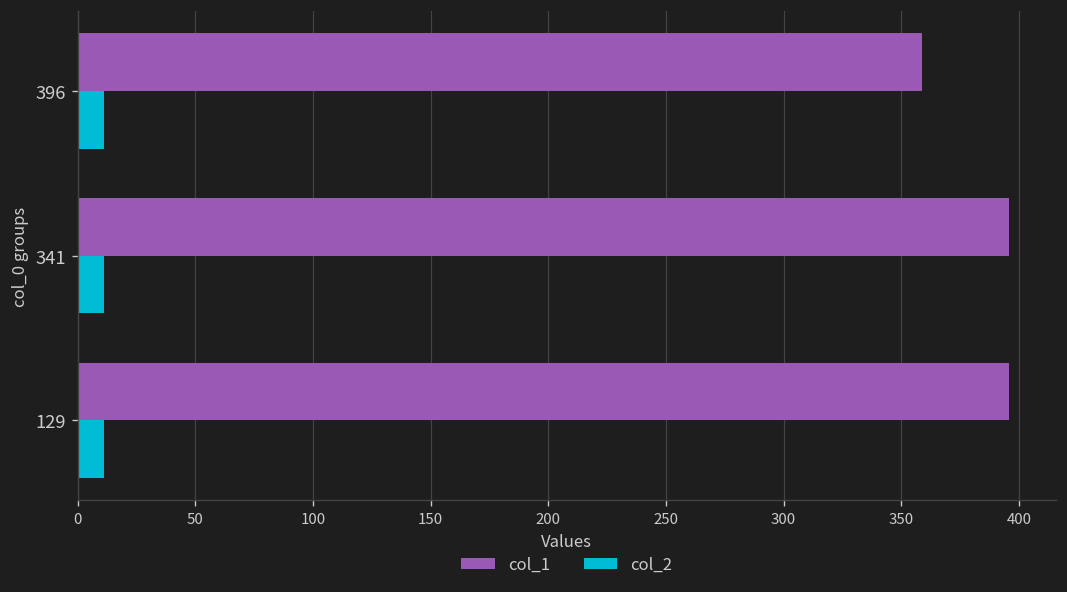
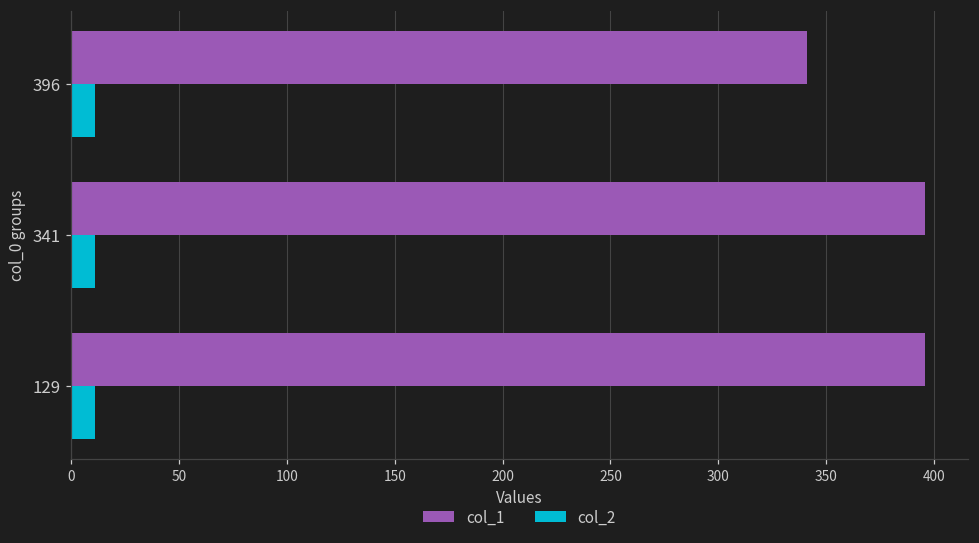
col_1, 396: 359 -> 341
